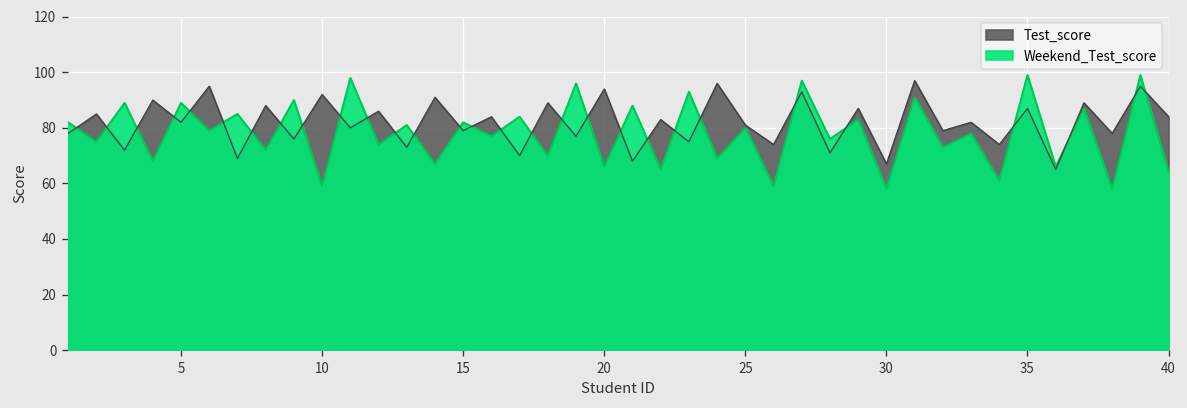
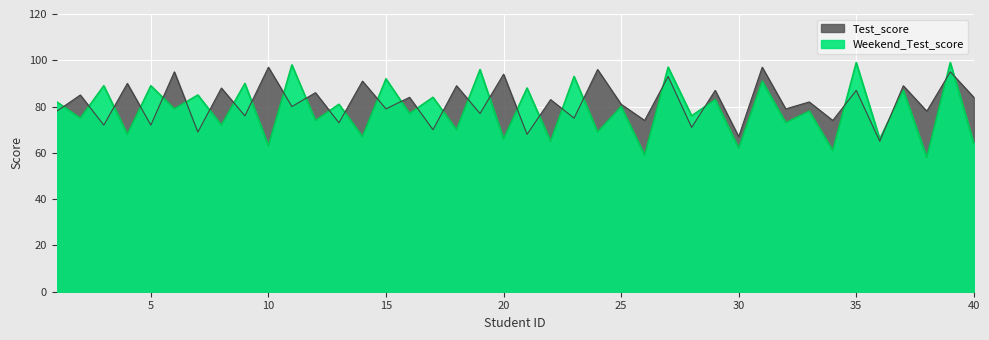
Test_score, 5: 82 -> 72
Test_score, 10: 92 -> 97
Weekend_Test_score, 10: 59 -> 63
Weekend_Test_score, 15: 82 -> 92
Weekend_Test_score, 30: 58 -> 62
